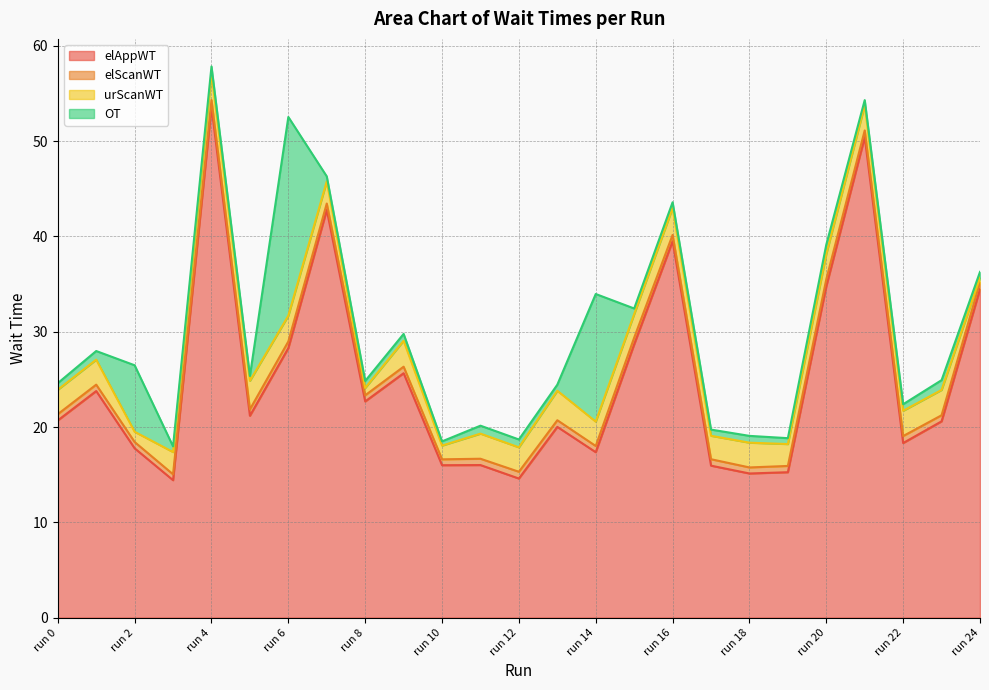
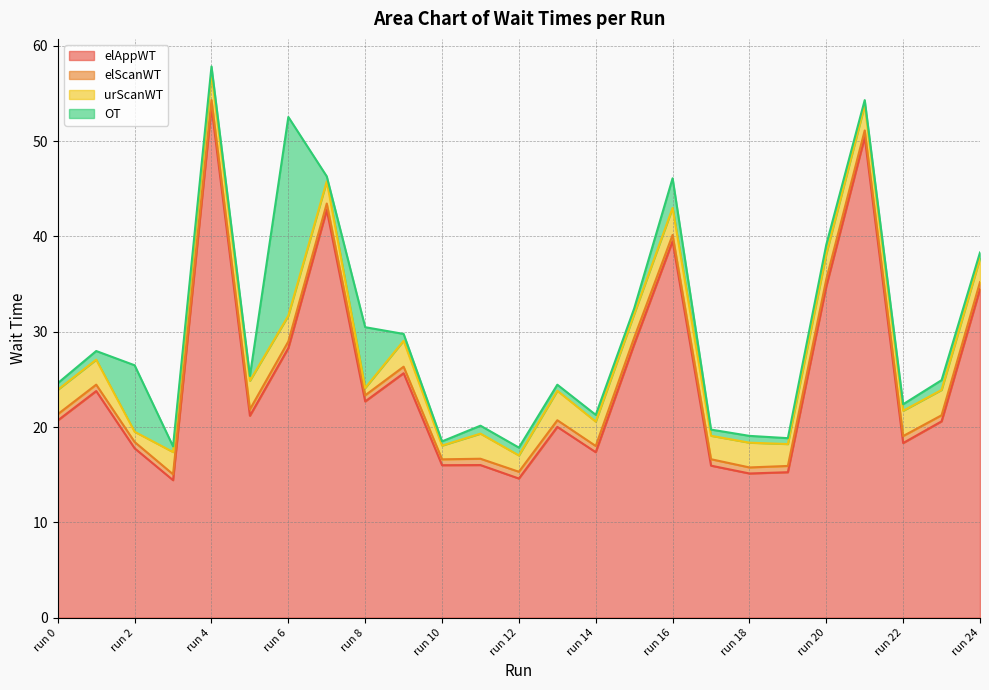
OT, run 8: 1 -> 6
urScanWT, run 12: 3 -> 2
OT, run 14: 13 -> 1
OT, run 16: 1 -> 3
urScanWT, run 24: 0 -> 3
